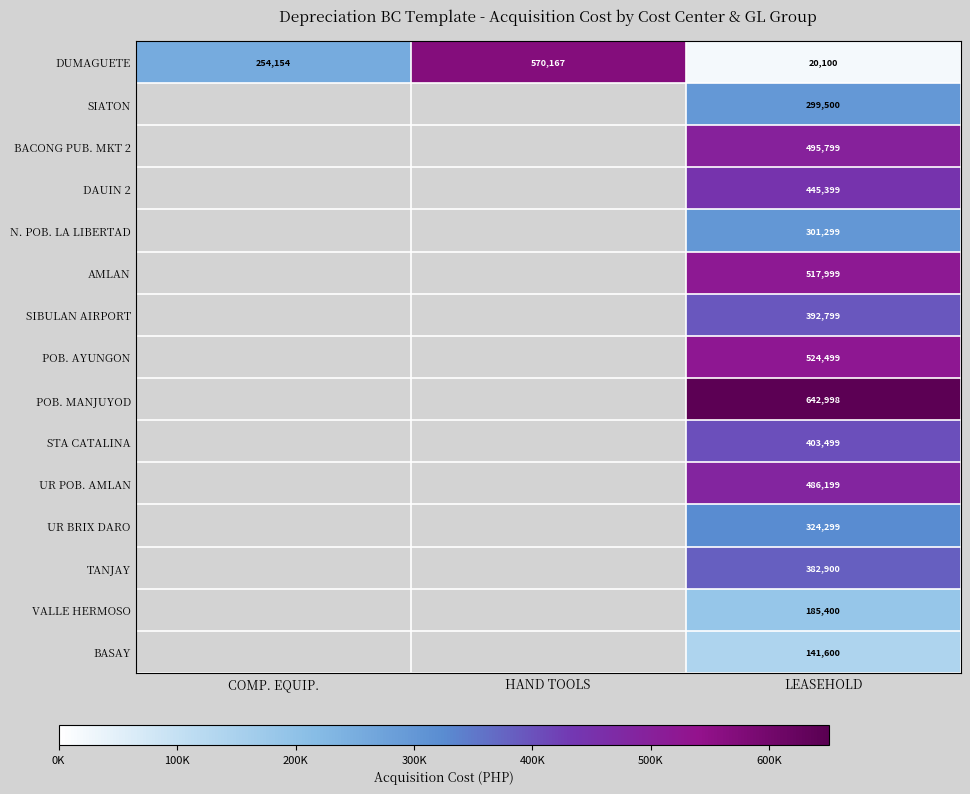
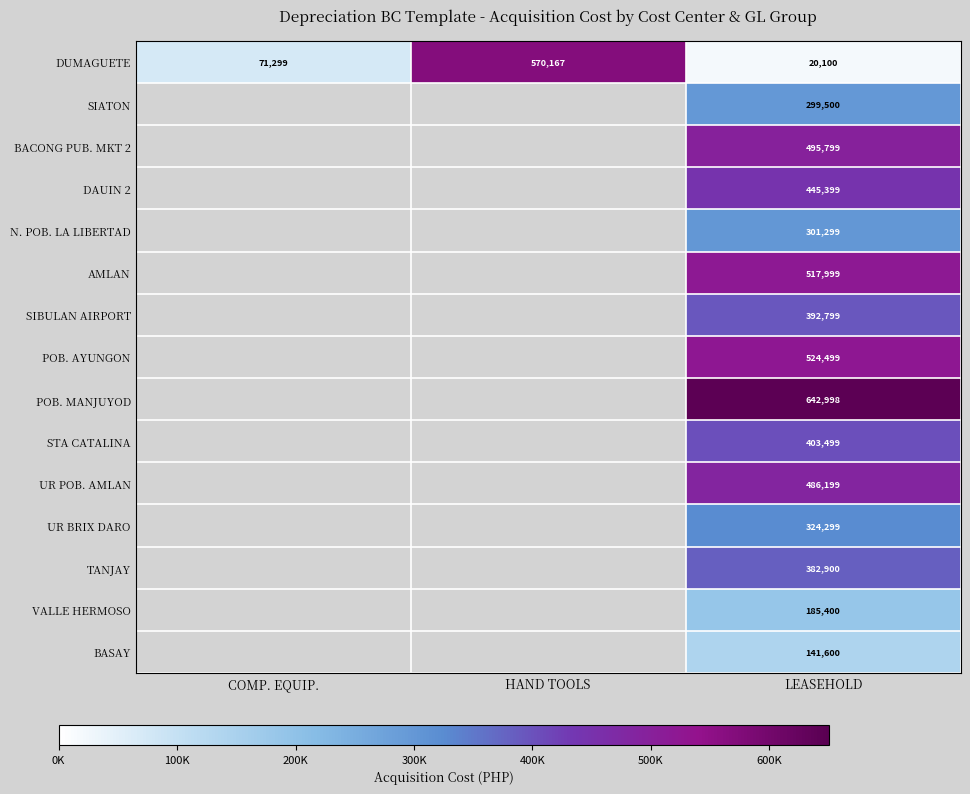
DUMAGUETE, COMP. EQUIP.: 254,154 -> 71,299
